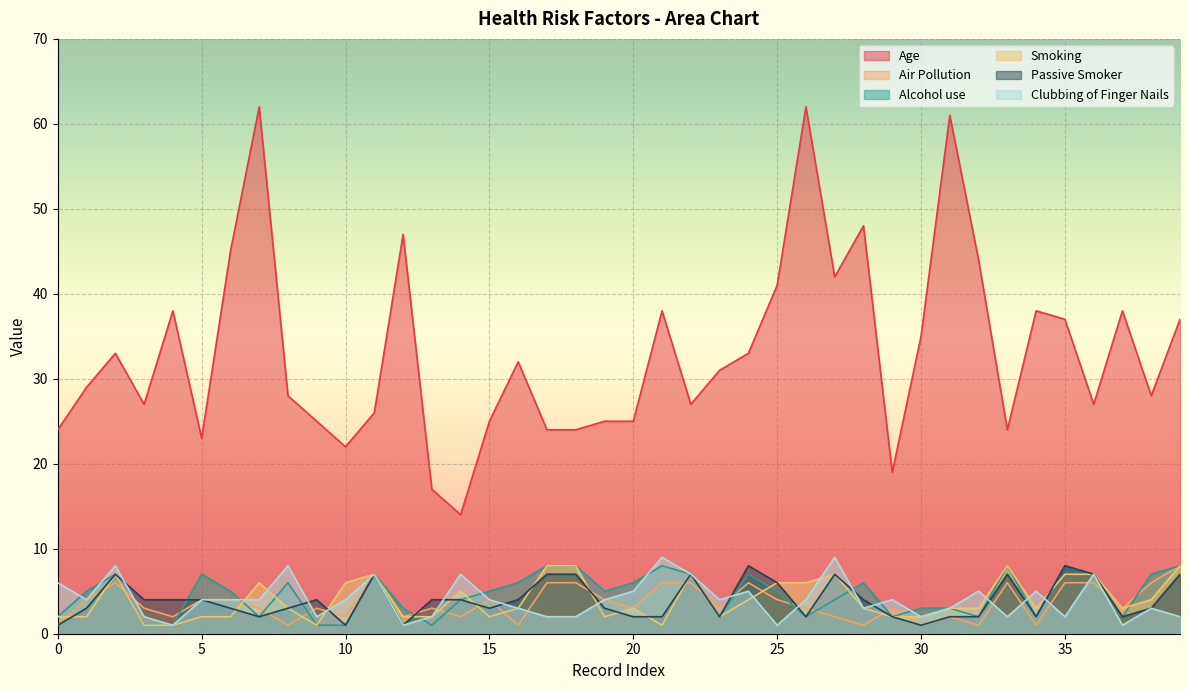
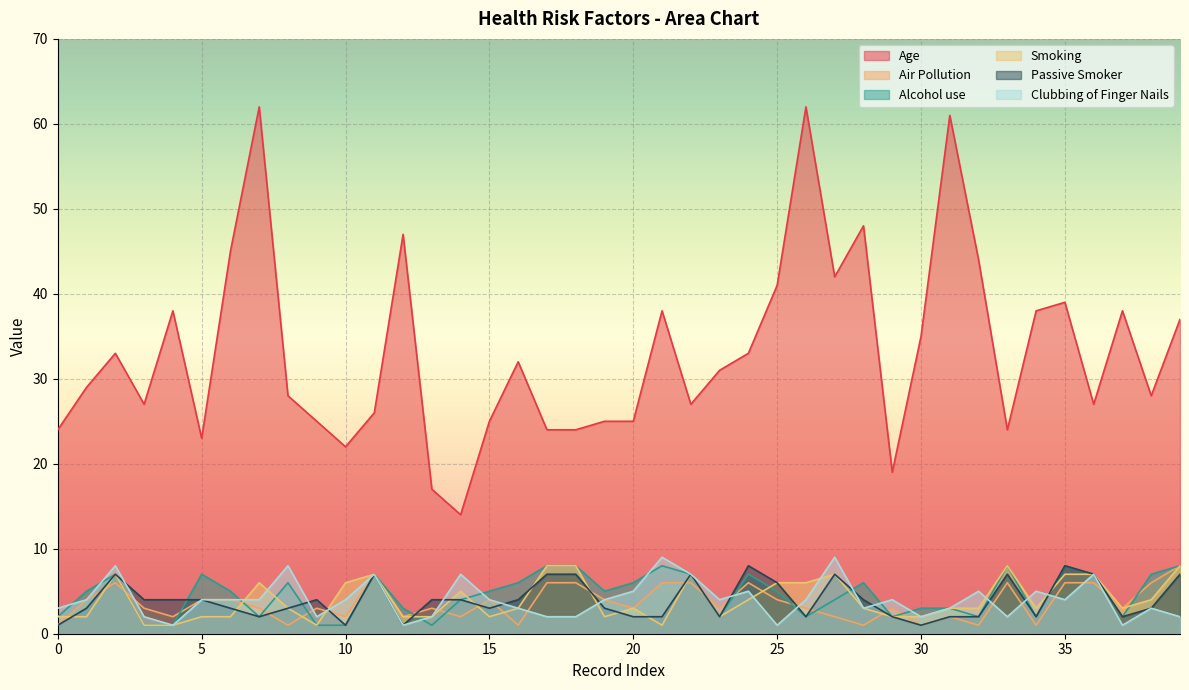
Clubbing of Finger Nails, 0: 6 -> 3
Age, 35: 37 -> 39
Clubbing of Finger Nails, 35: 2 -> 4
